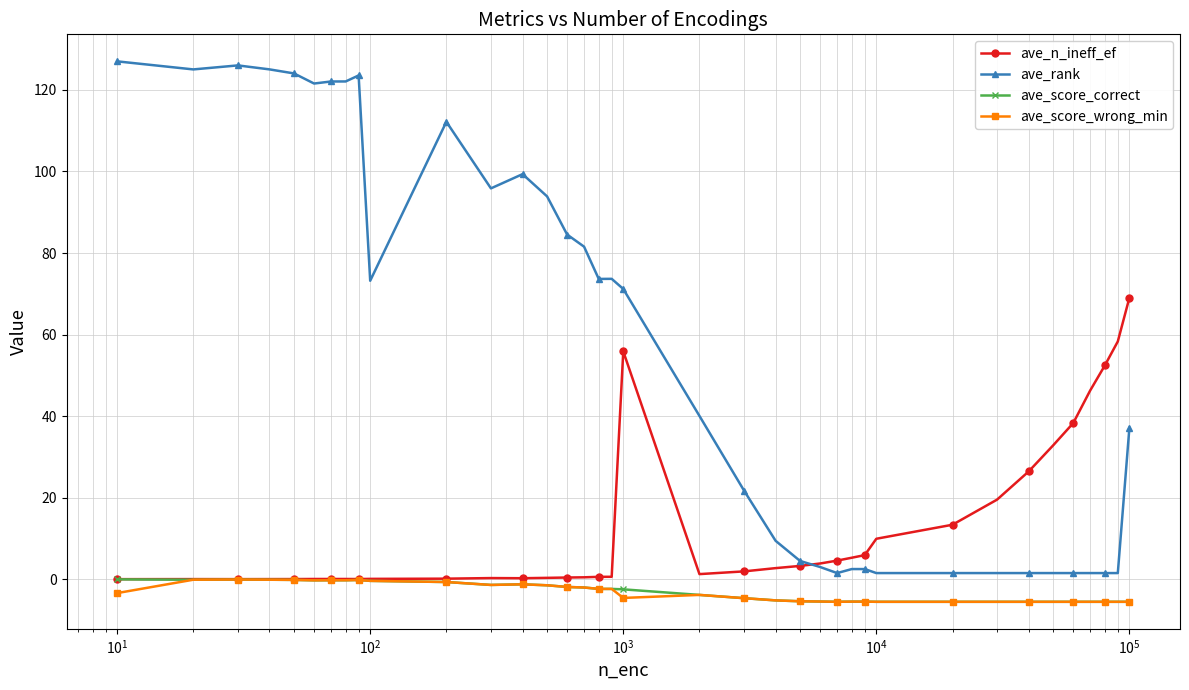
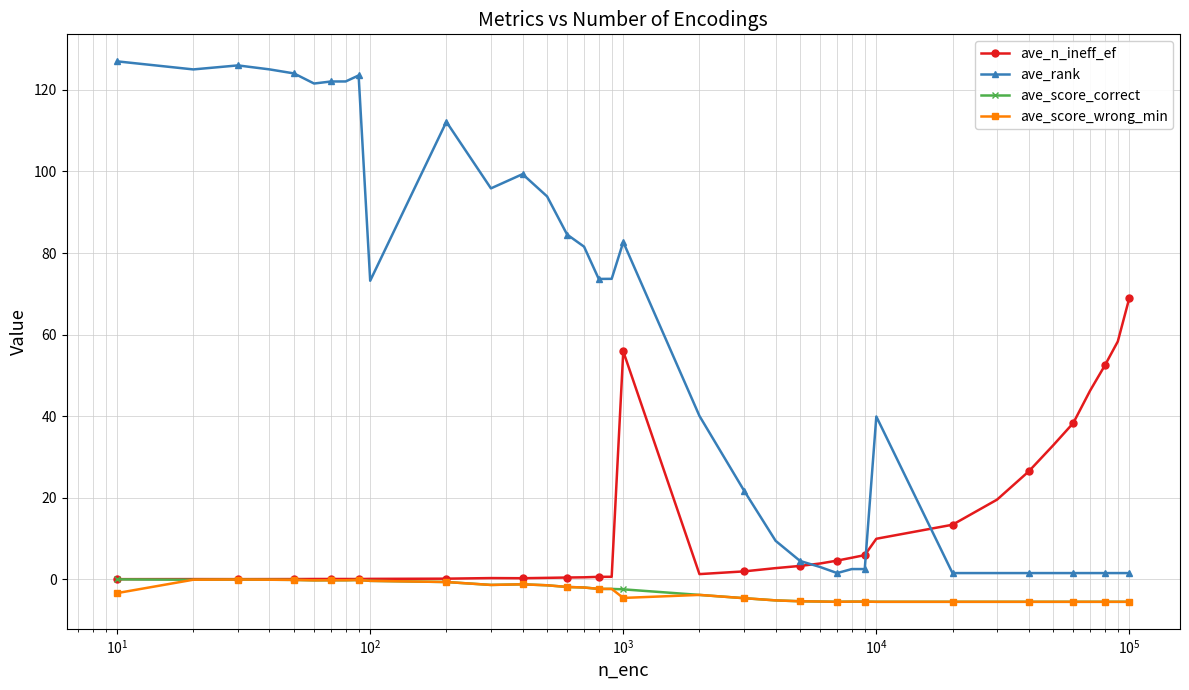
ave_rank, 10^3: 71 -> 83
ave_rank, 10^4: 2 -> 40
ave_rank, 10^5: 37 -> 2
